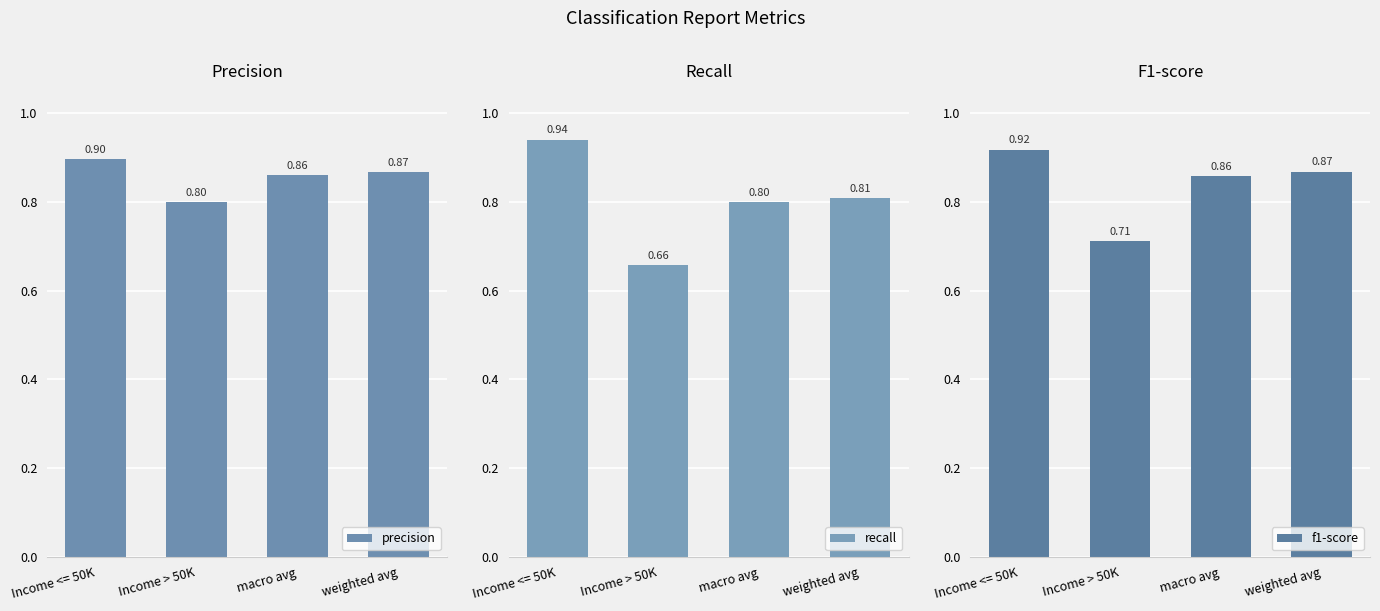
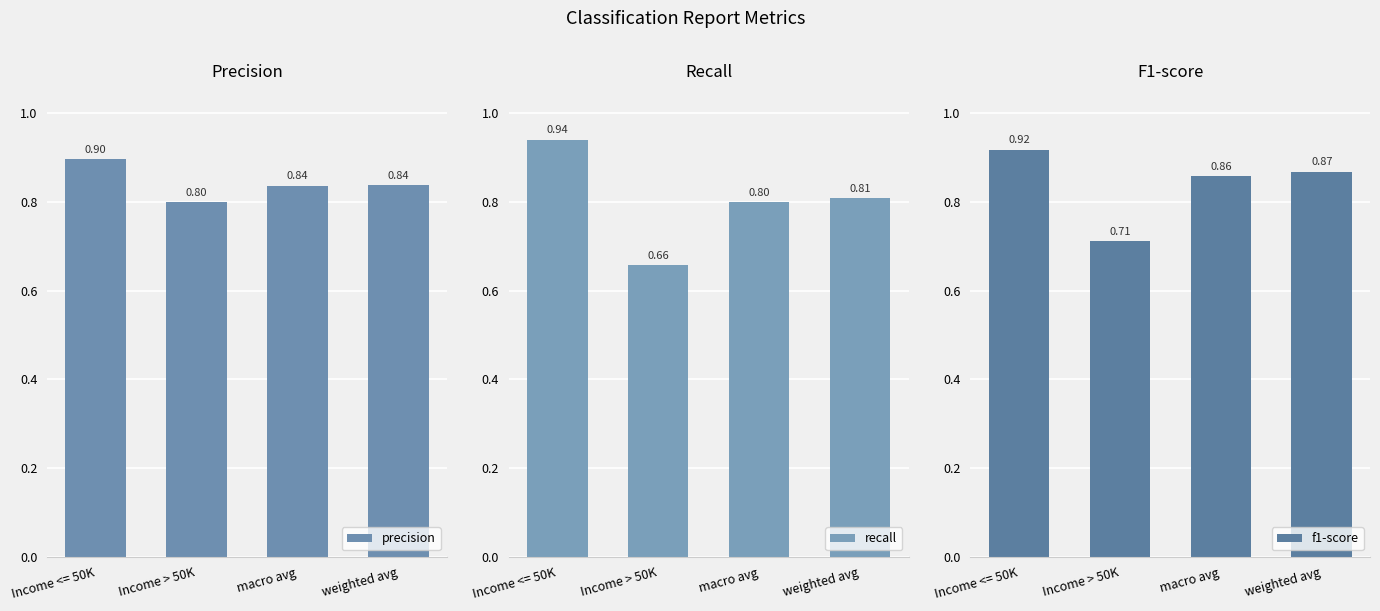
Precision, macro avg: 0.86 -> 0.84
Precision, weighted avg: 0.87 -> 0.84
